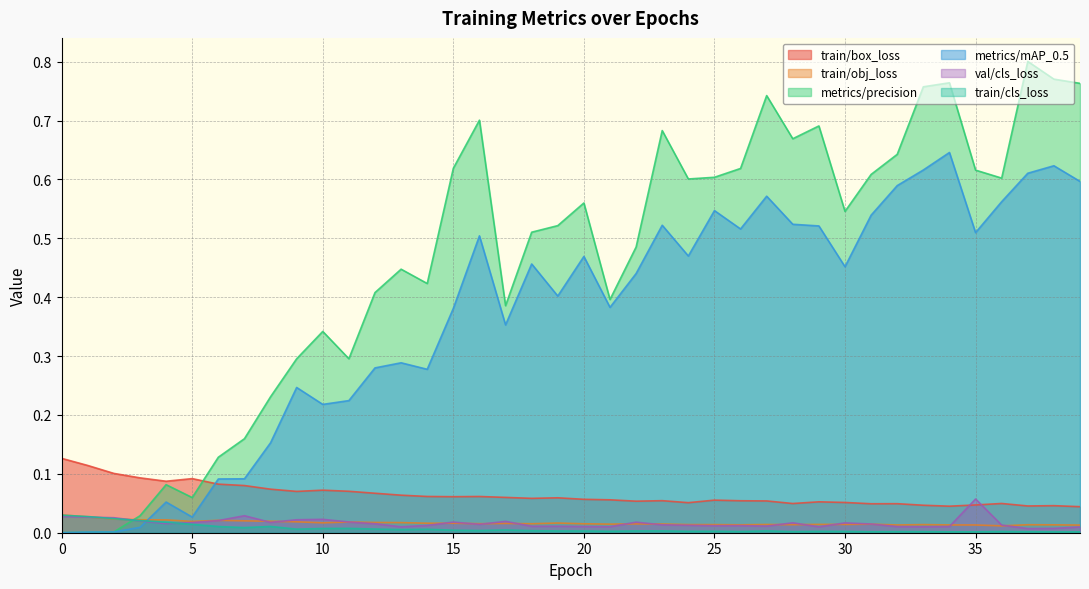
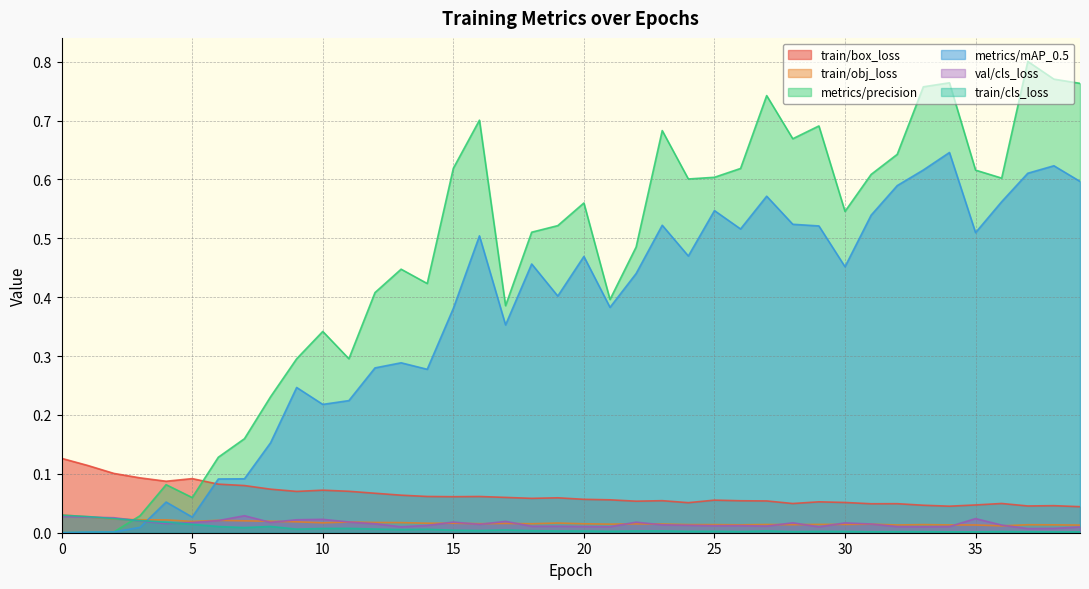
val/cls_loss, 35: 0.06 -> 0.02
